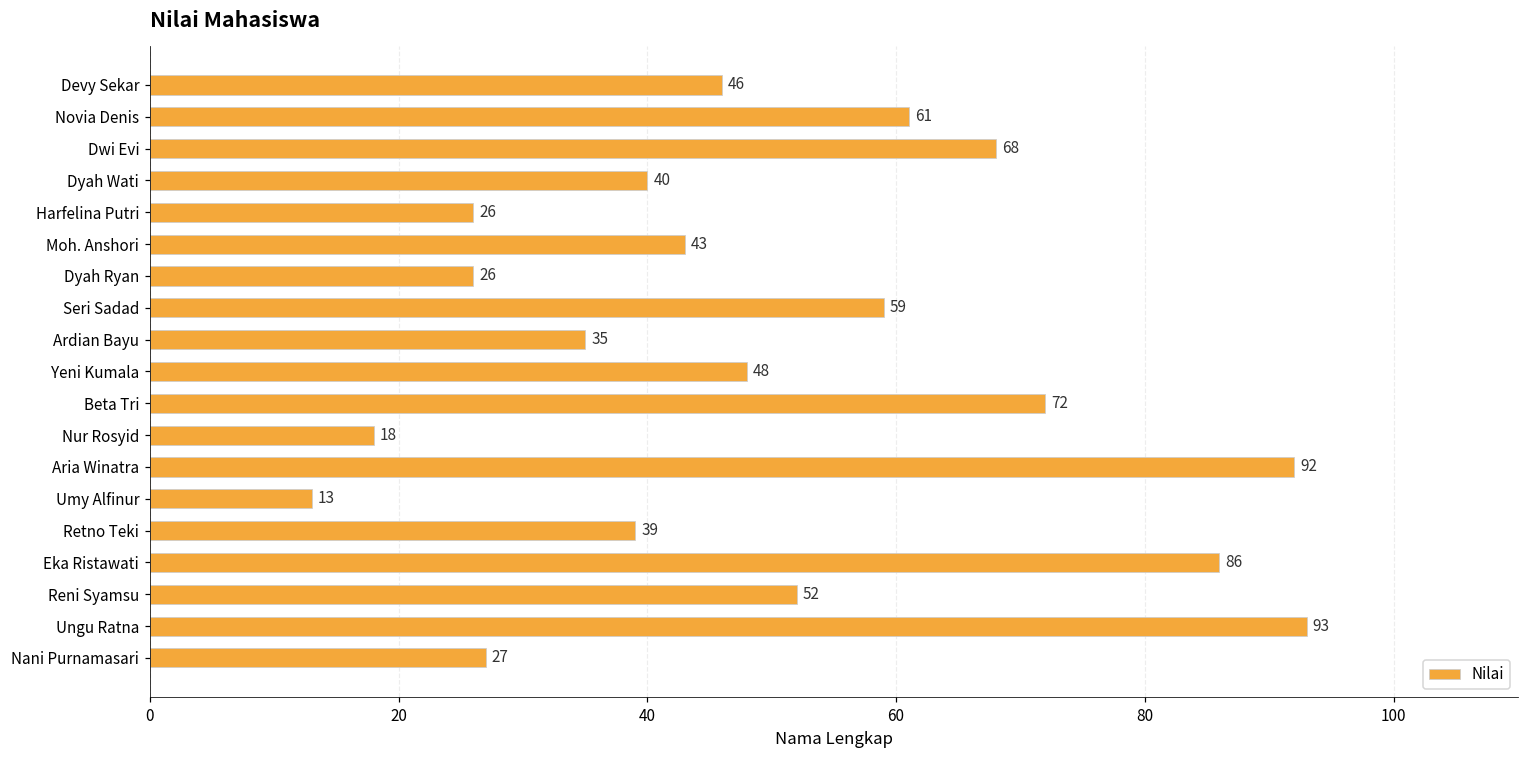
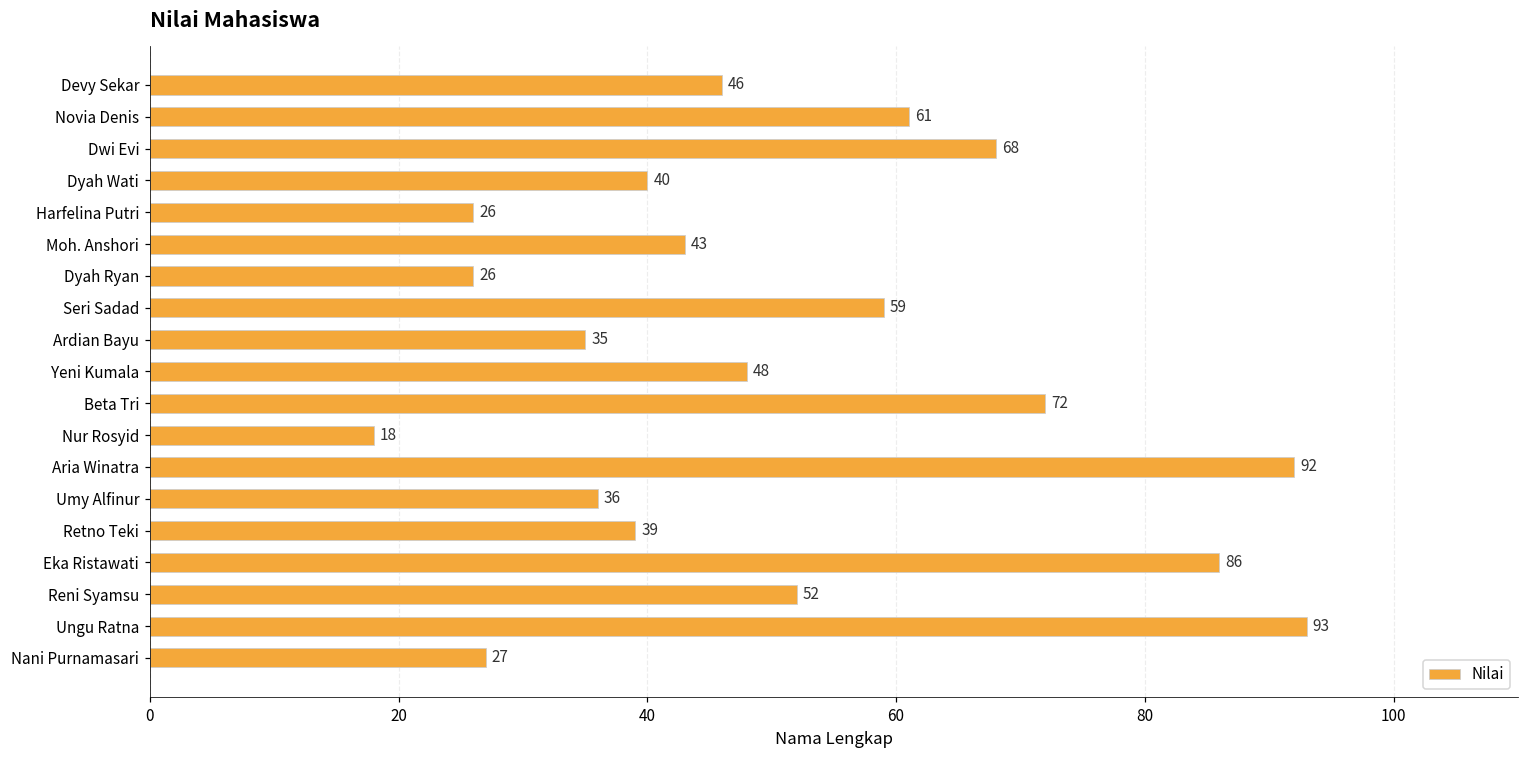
Umy Alfinur: 13 -> 36
